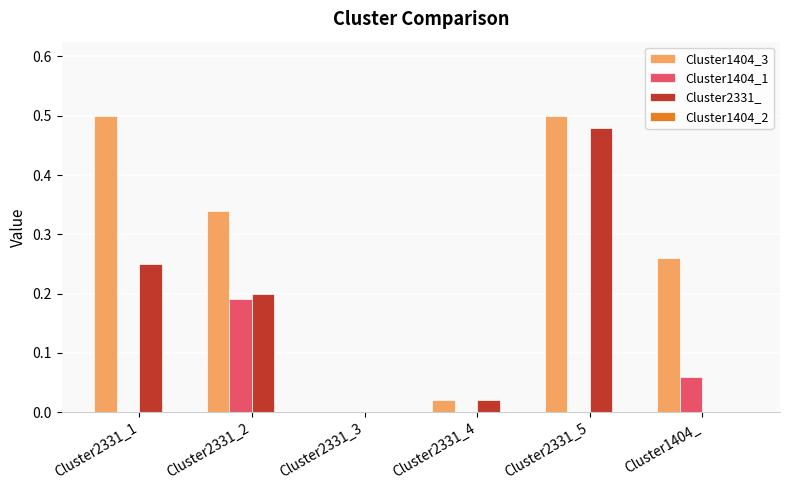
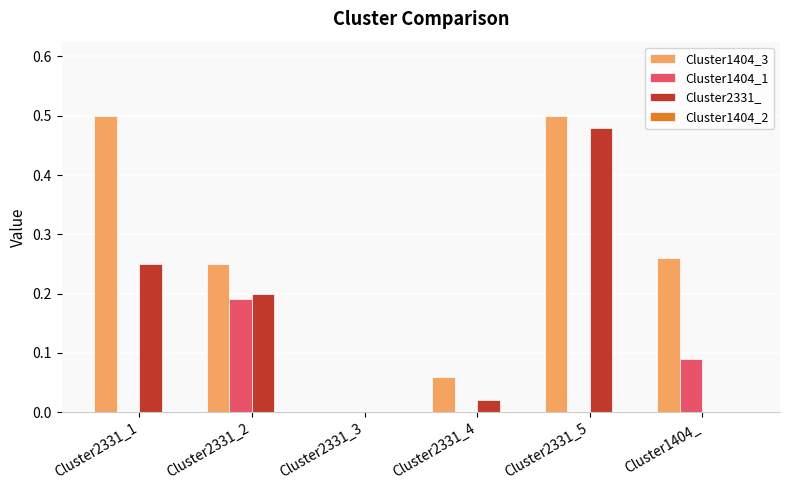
Cluster1404_3, Cluster2331_2: 0.34 -> 0.25
Cluster1404_3, Cluster2331_4: 0.02 -> 0.06
Cluster1404_1, Cluster1404_: 0.06 -> 0.09
